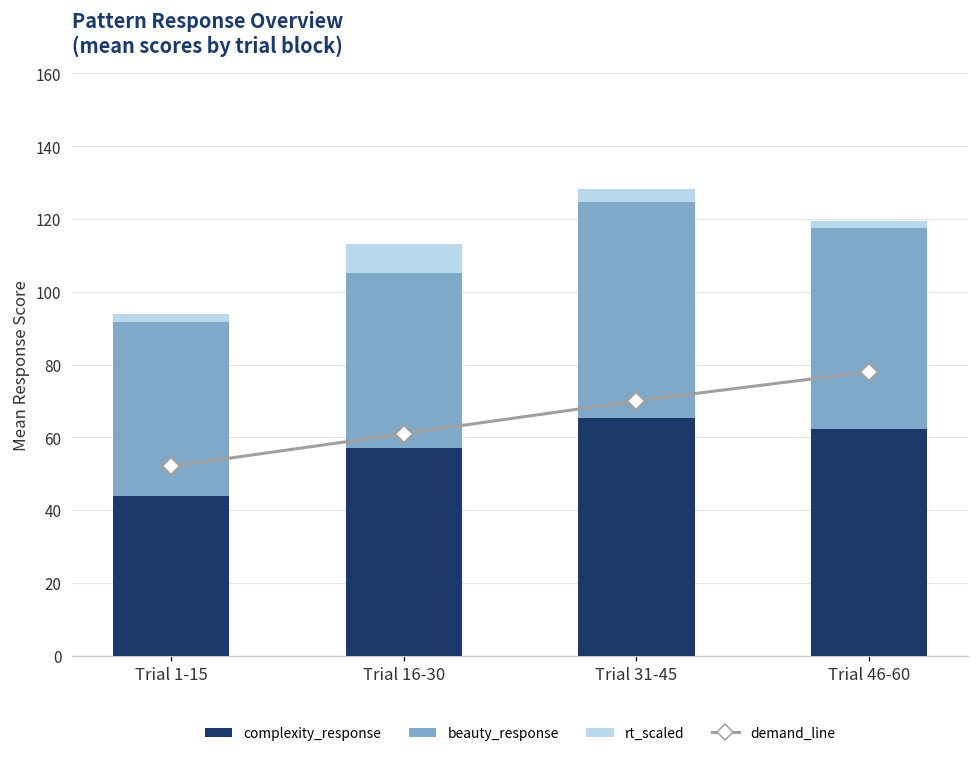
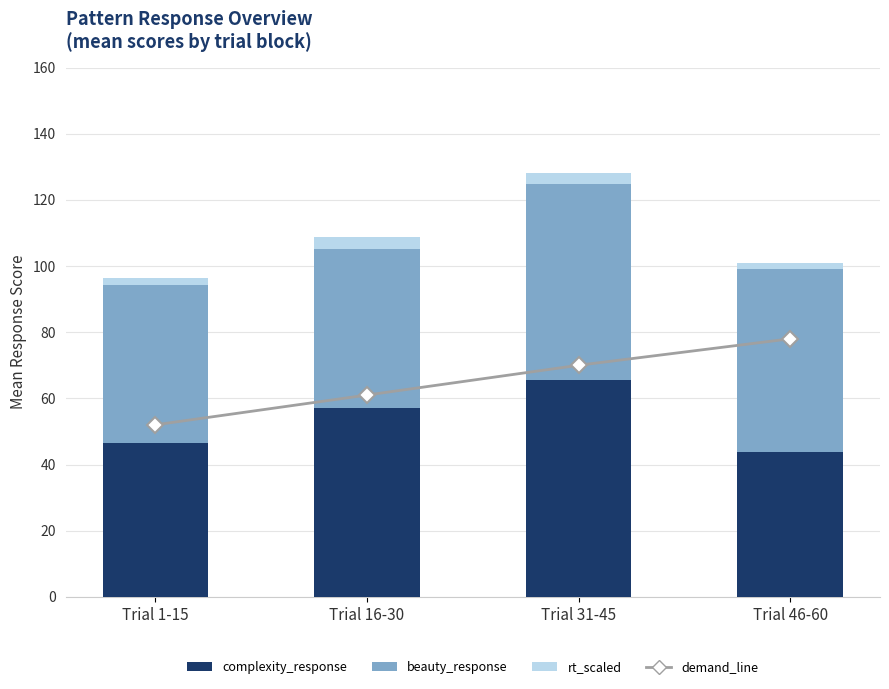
complexity_response, Trial 1-15: 44 -> 46
rt_scaled, Trial 16-30: 8 -> 4
complexity_response, Trial 46-60: 62 -> 44
